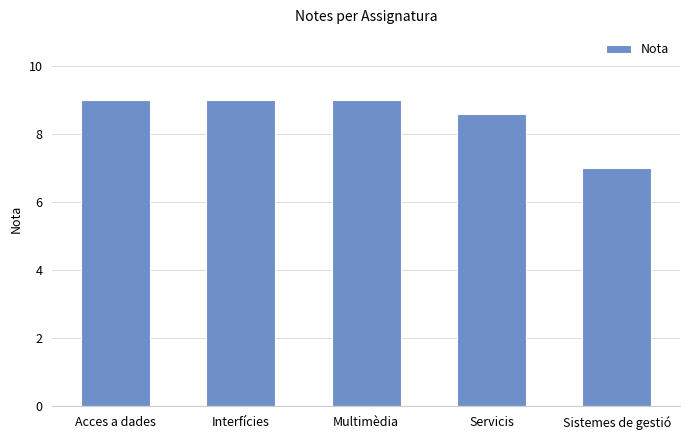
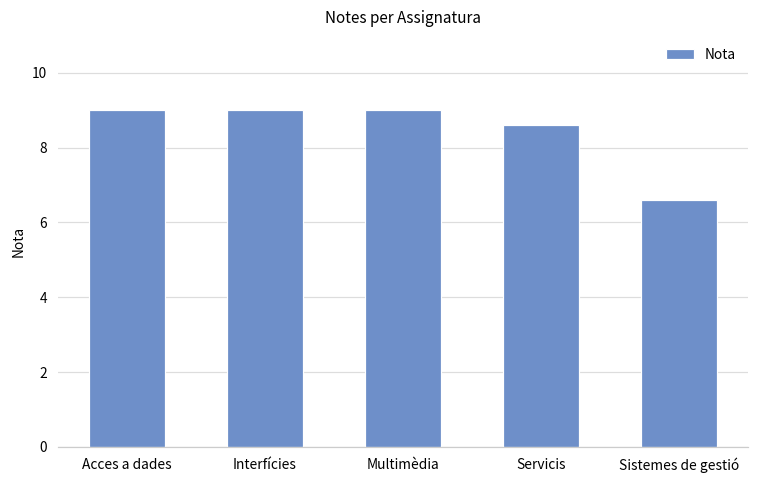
Sistemes de gestió: 7.0 -> 6.6
